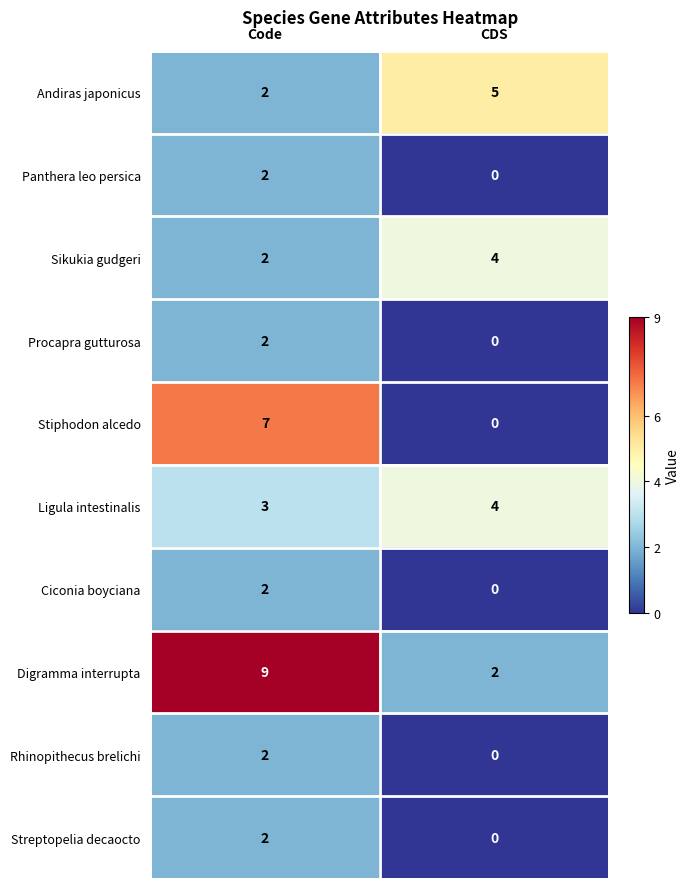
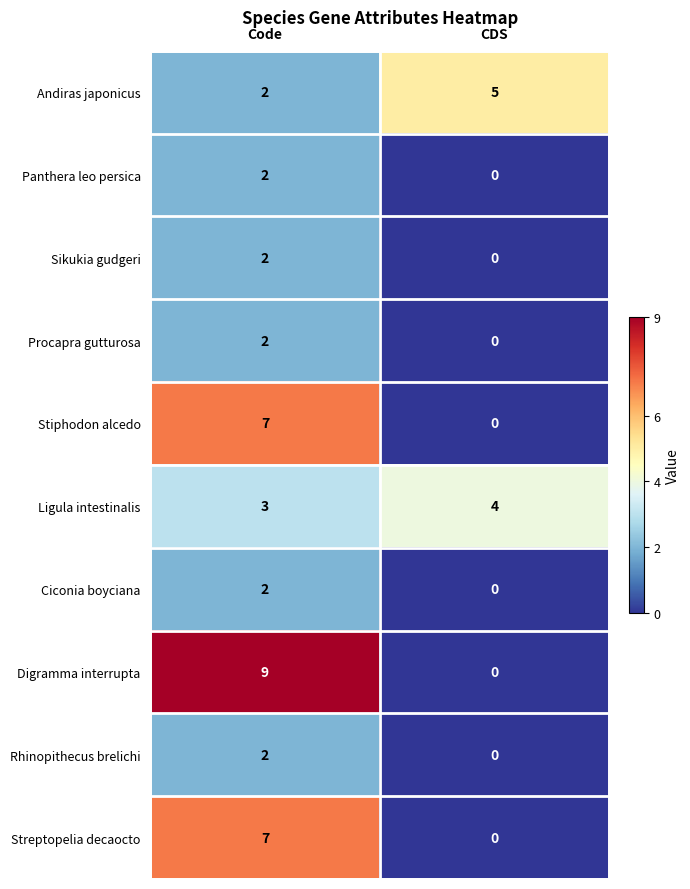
Sikukia gudgeri, CDS: 4 -> 0
Digramma interrupta, CDS: 2 -> 0
Streptopelia decaocto, Code: 2 -> 7
